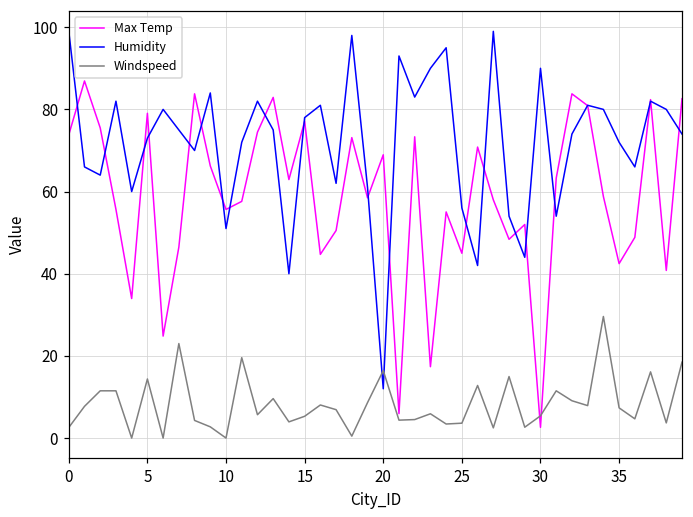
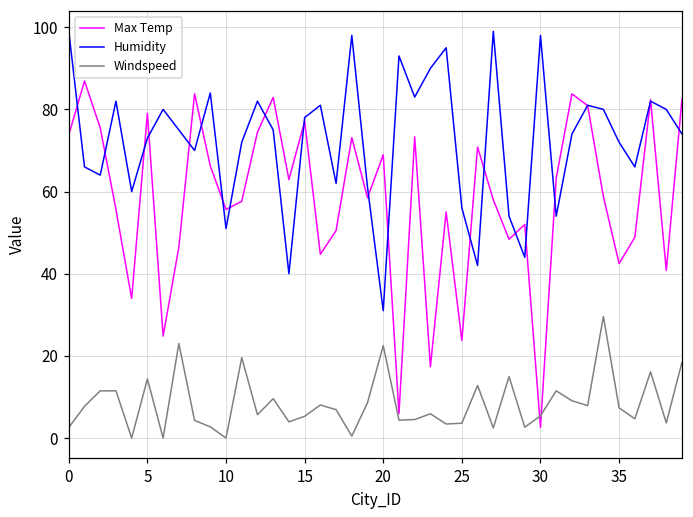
Humidity, 20: 12 -> 31
Windspeed, 20: 16 -> 22
Max Temp, 25: 45 -> 24
Humidity, 30: 90 -> 98
